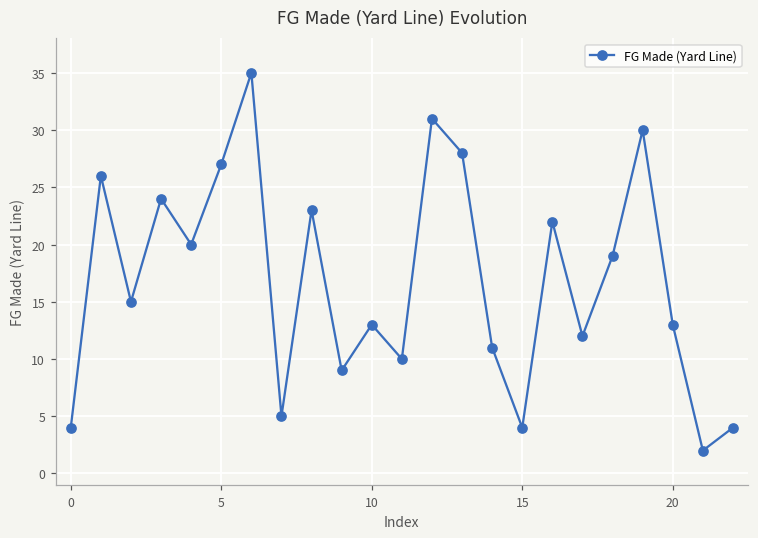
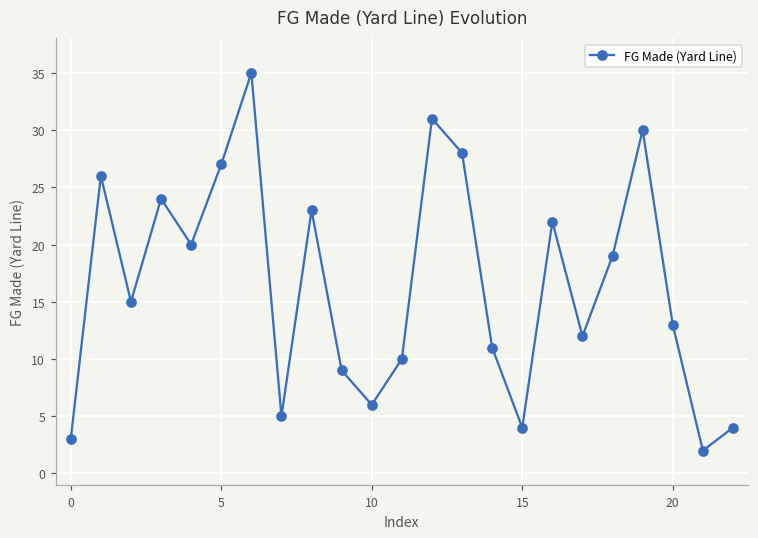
0: 4 -> 3
10: 13 -> 6
